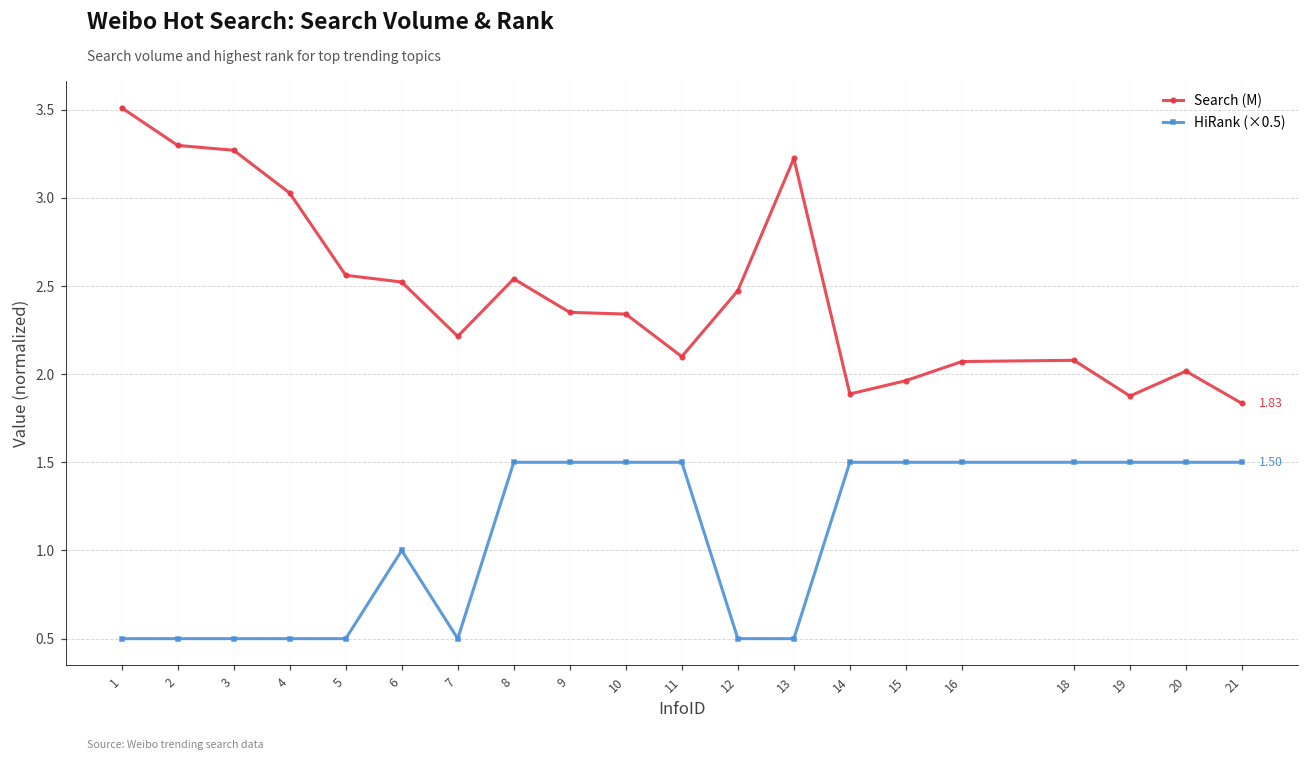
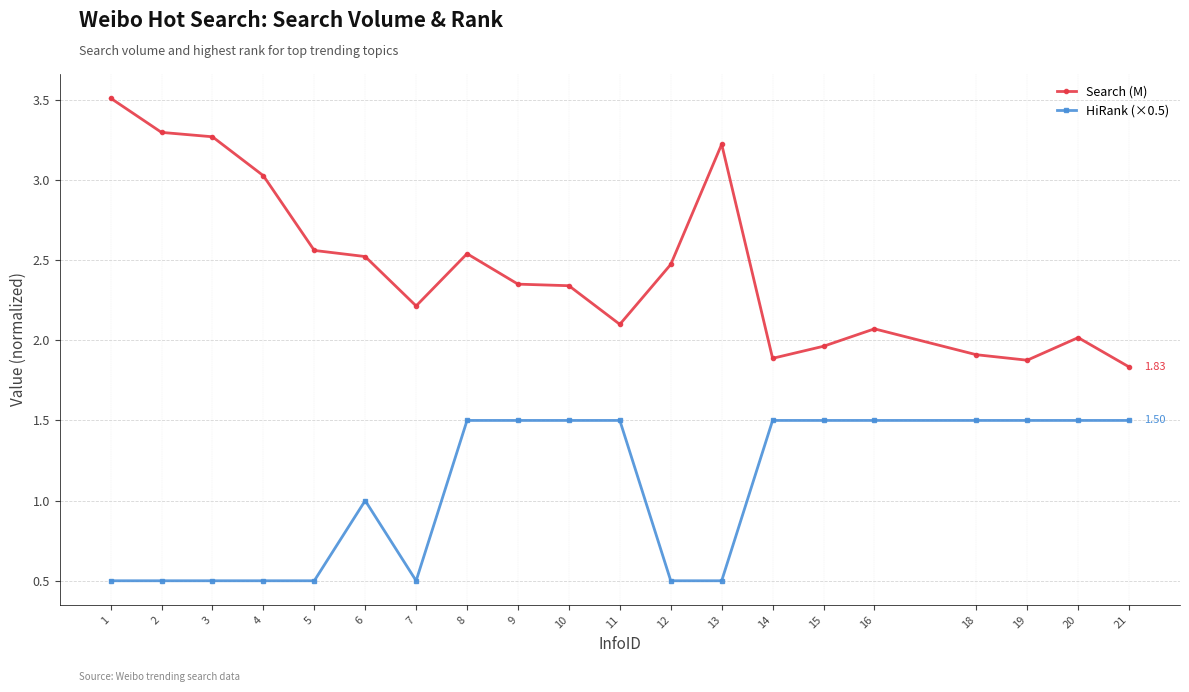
Search (M), 18: 2.08 -> 1.91
